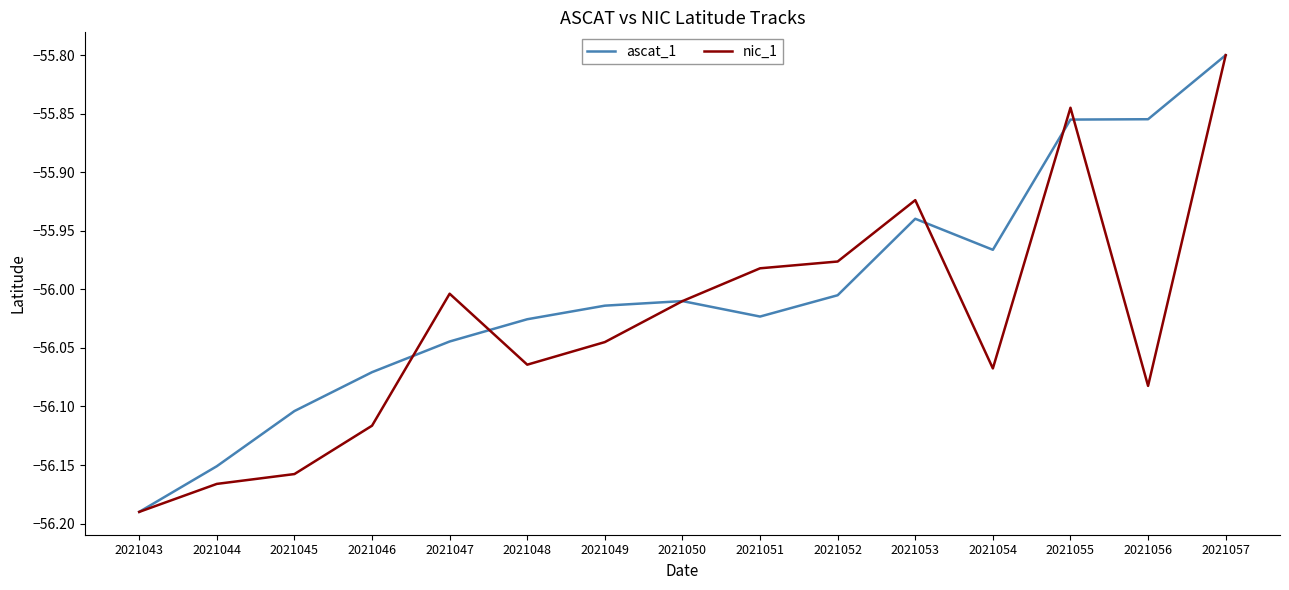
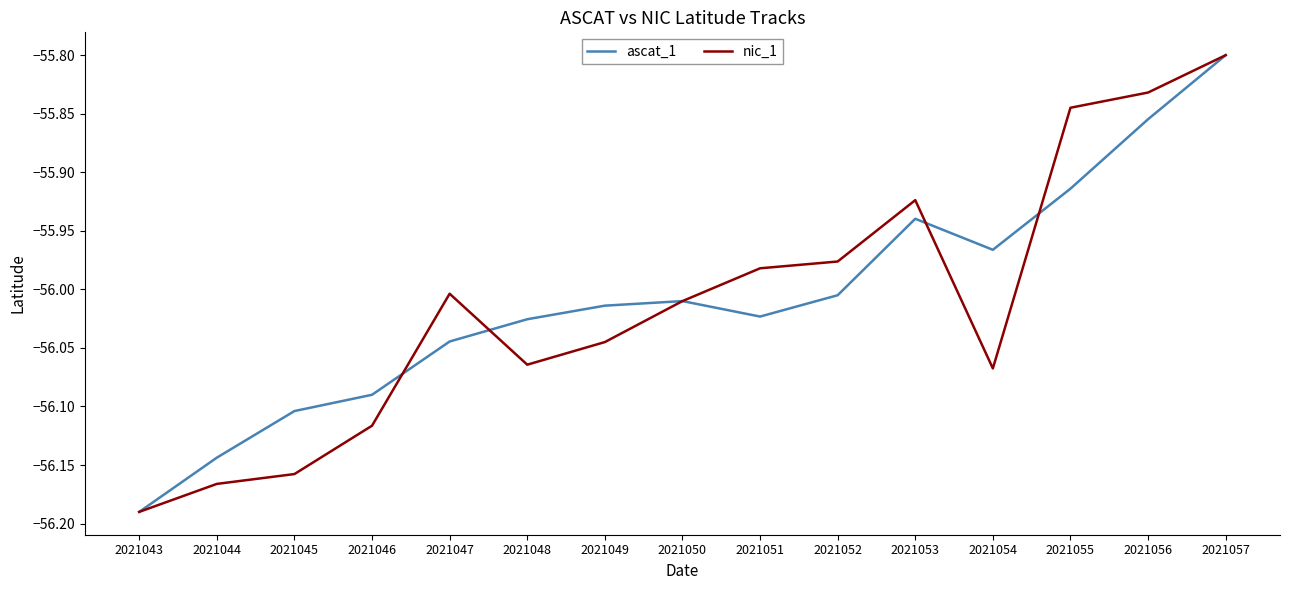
ascat_1, 2021044: -56.151 -> -56.144
ascat_1, 2021046: -56.071 -> -56.090
ascat_1, 2021055: -55.855 -> -55.914
nic_1, 2021056: -56.082 -> -55.832
